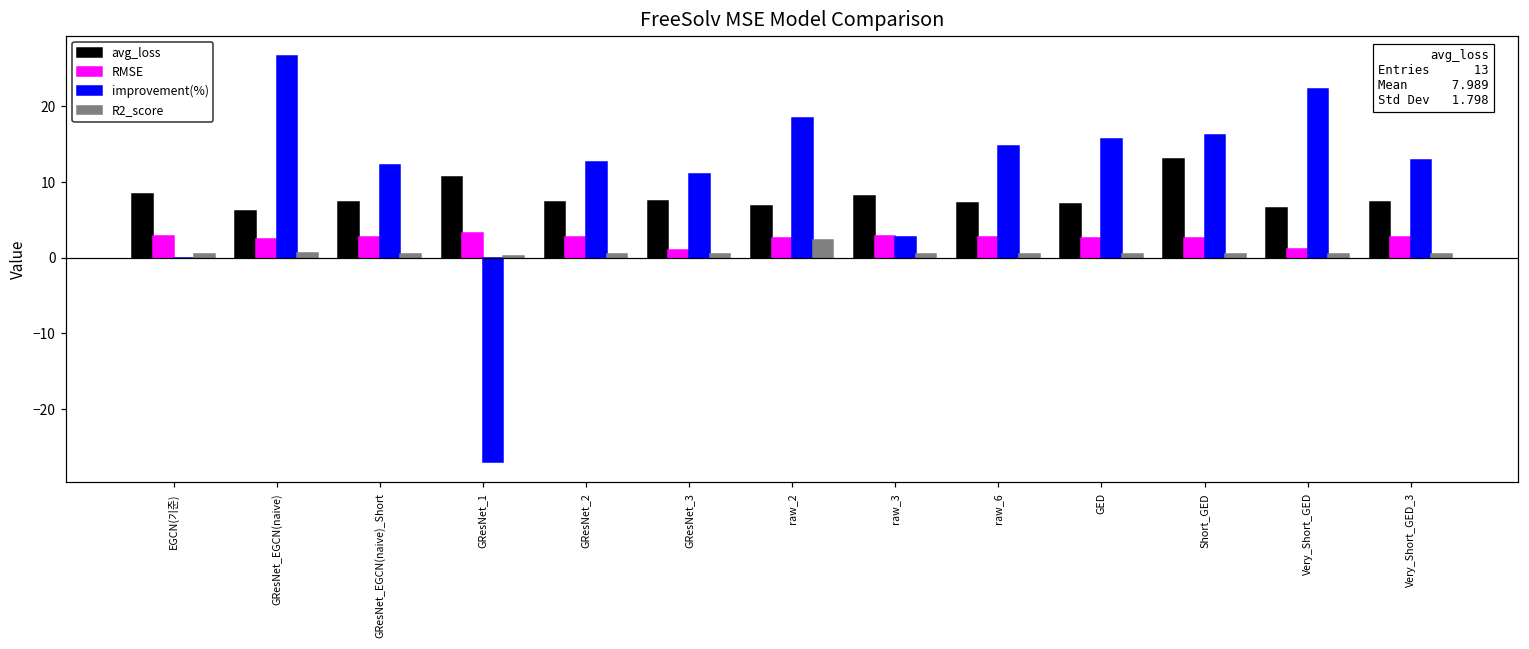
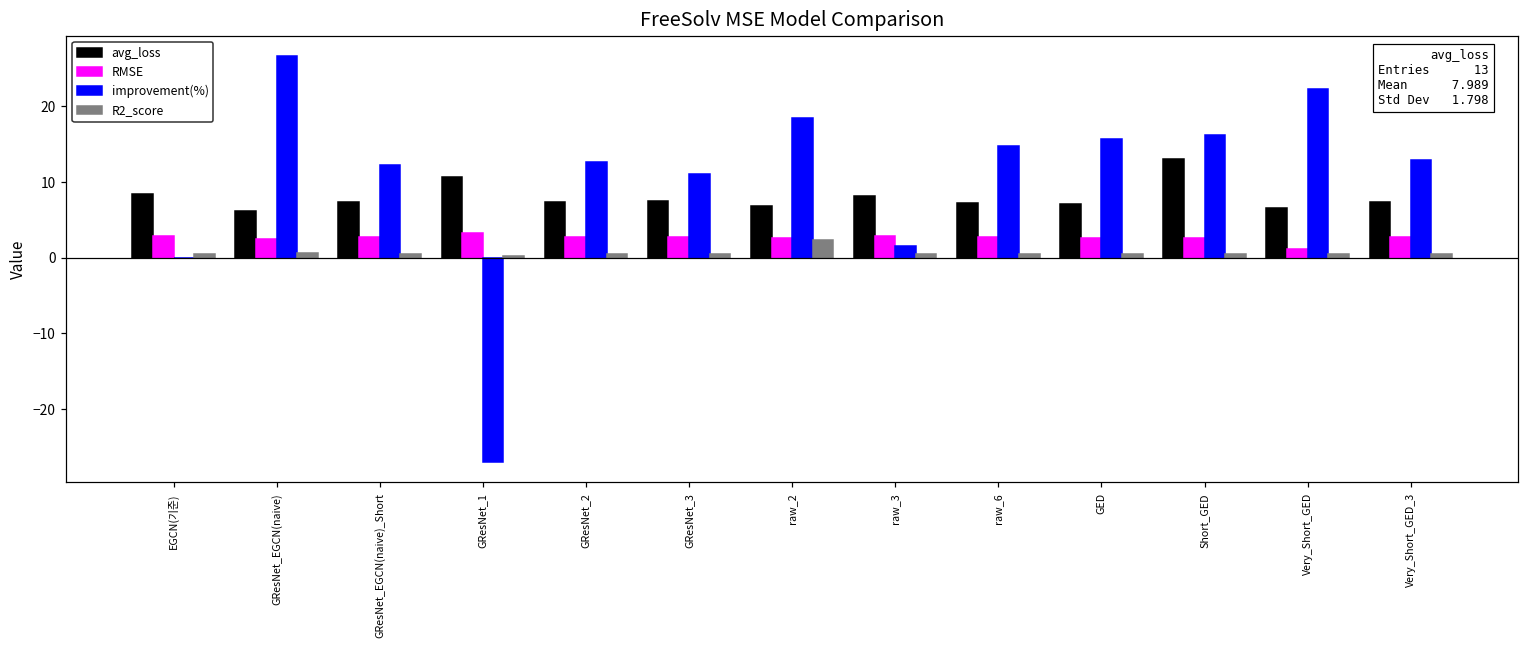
RMSE, GResNet_3: 1 -> 3
improvement(%), raw_3: 3 -> 2
